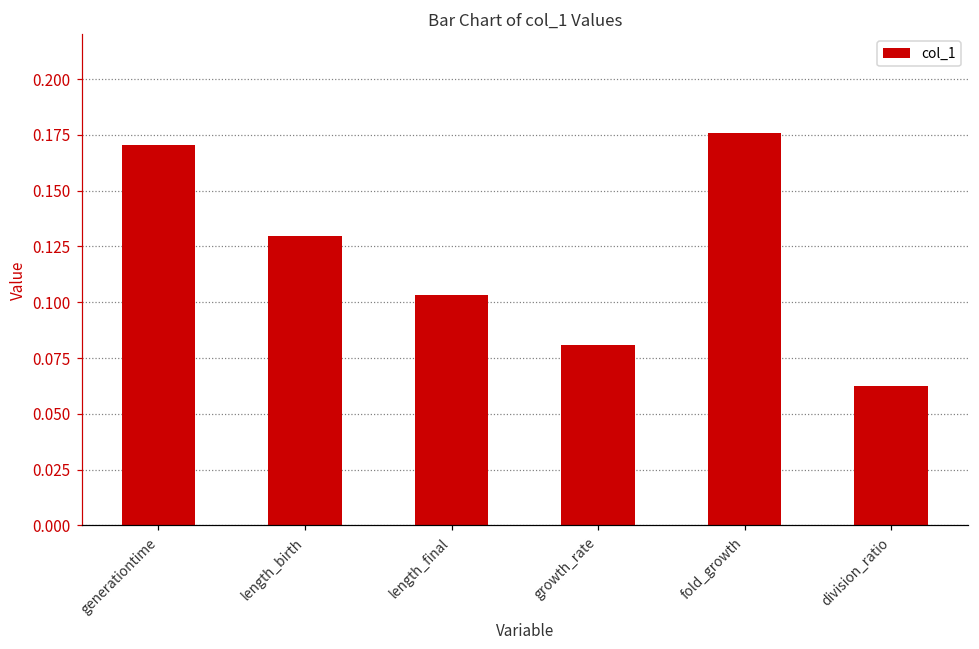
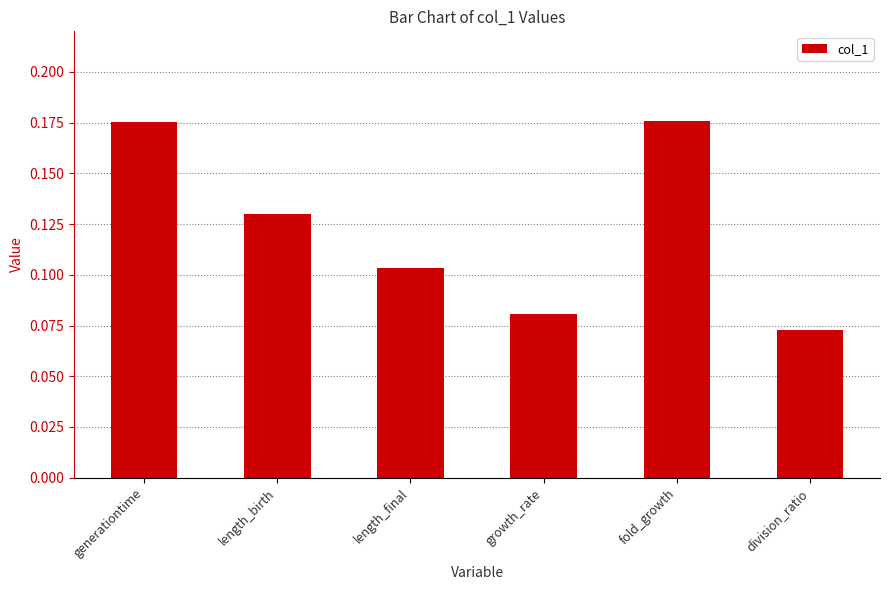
generationtime: 0.170 -> 0.175
division_ratio: 0.063 -> 0.073
